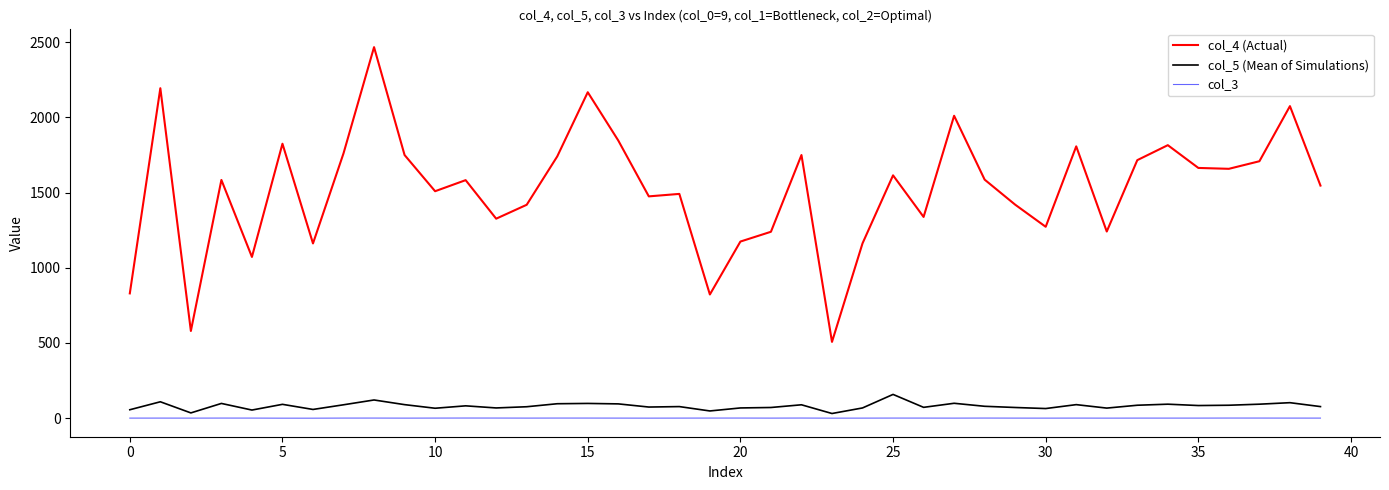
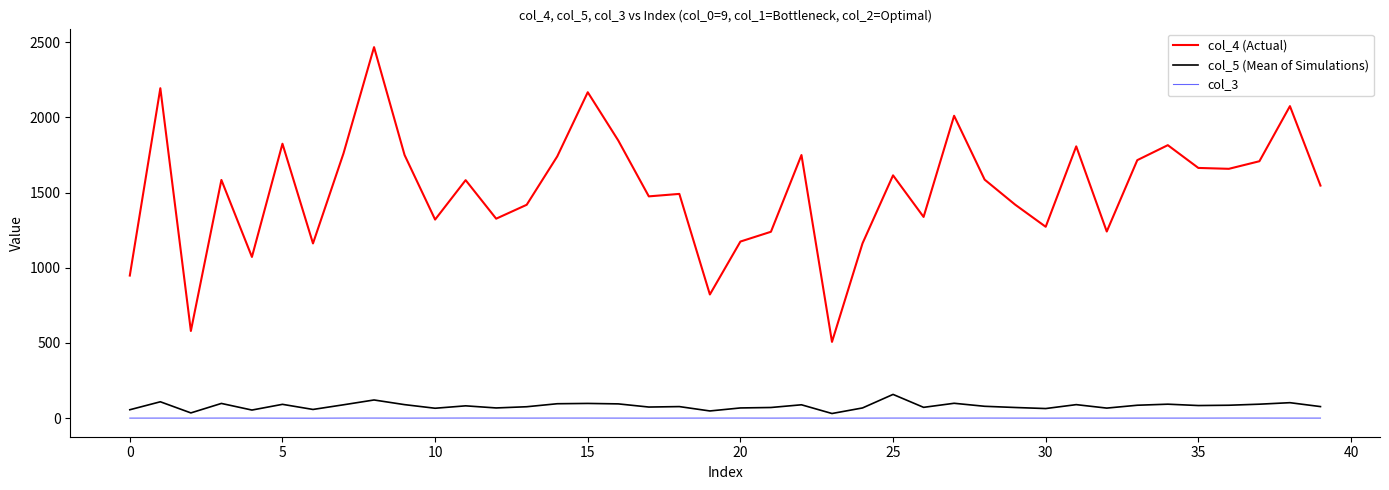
col_4 (Actual), 0: 830 -> 950
col_4 (Actual), 10: 1510 -> 1320
